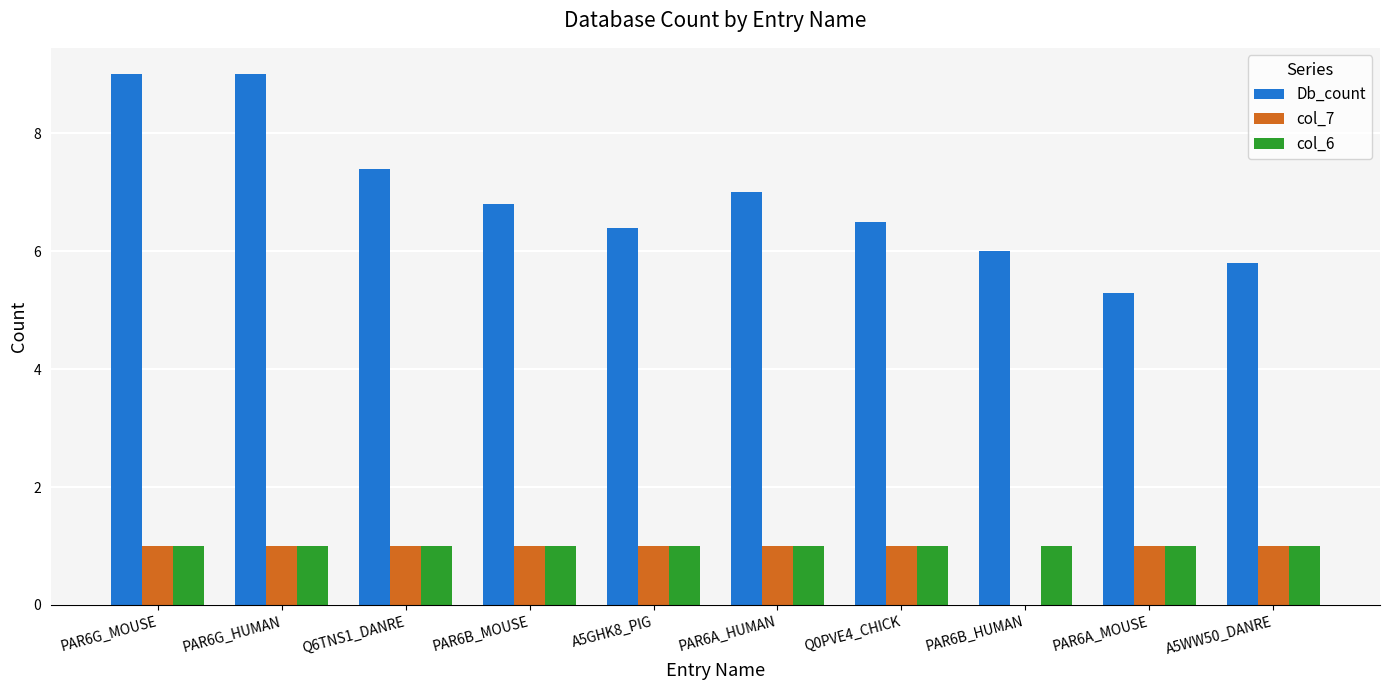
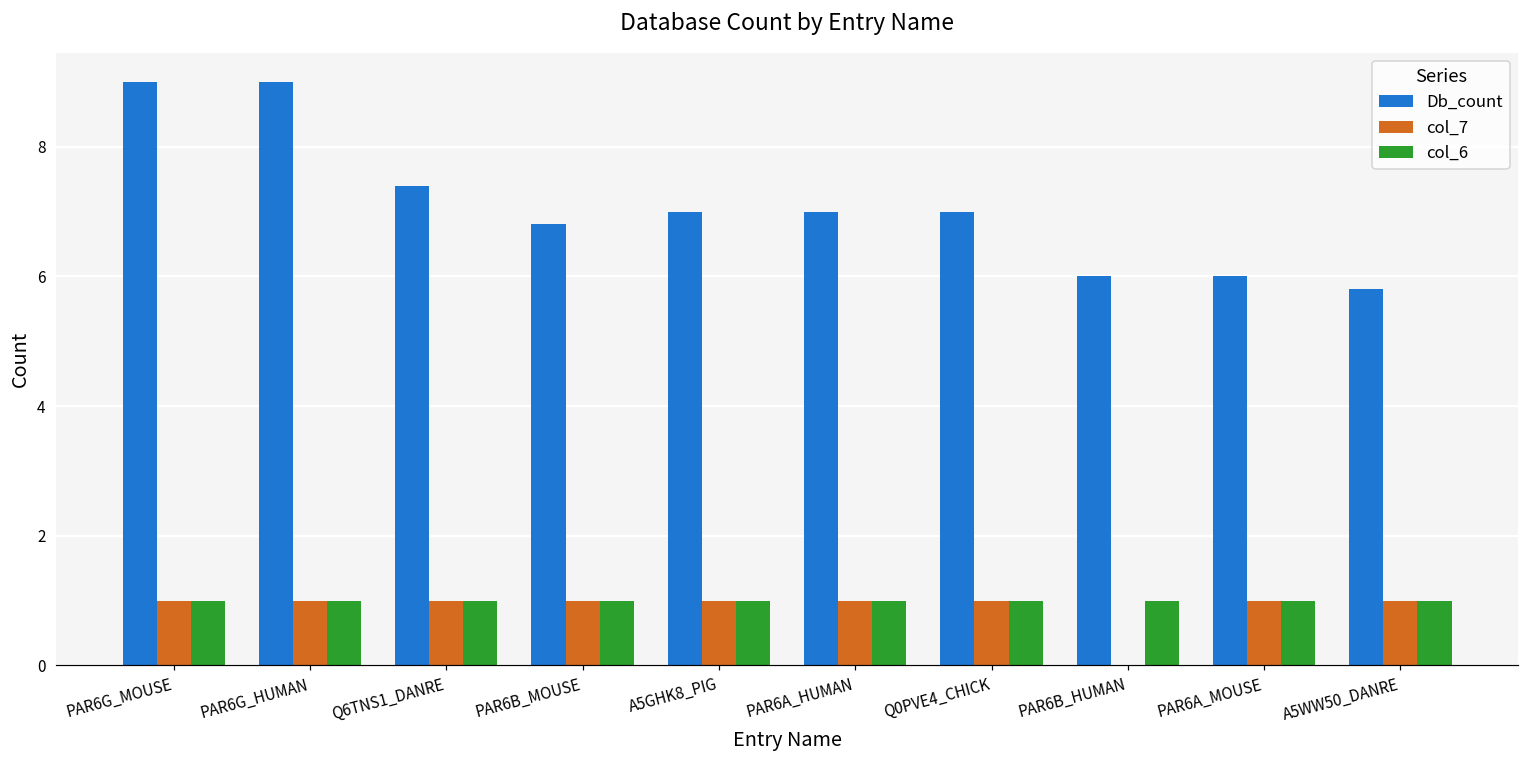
Db_count, A5GHK8_PIG: 6.4 -> 7.0
Db_count, Q0PVE4_CHICK: 6.5 -> 7.0
Db_count, PAR6A_MOUSE: 5.3 -> 6.0
